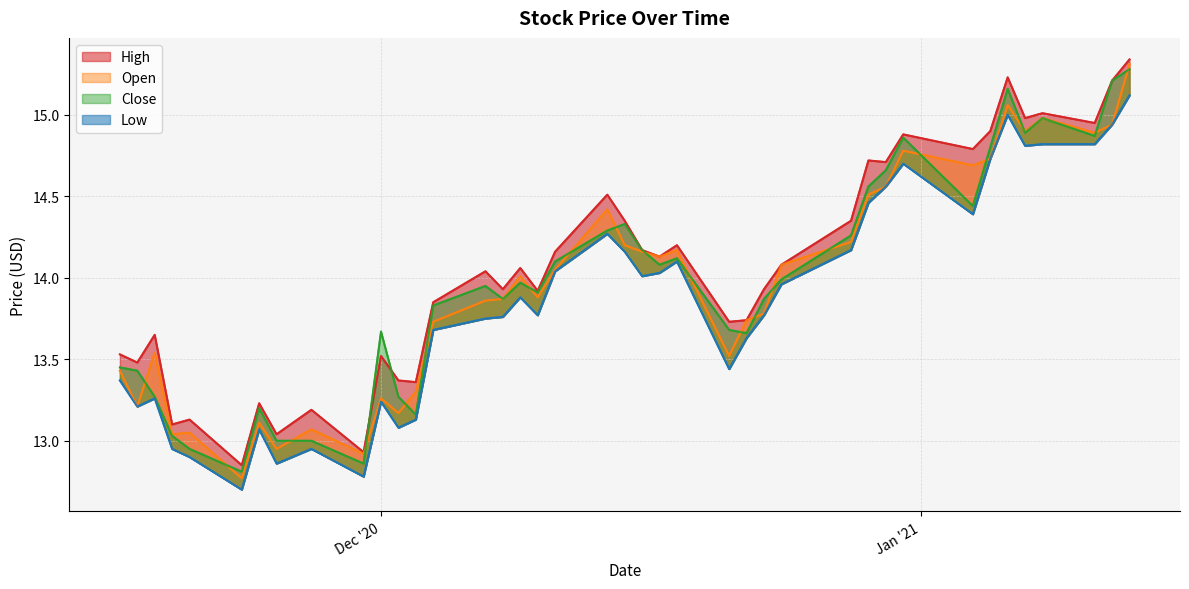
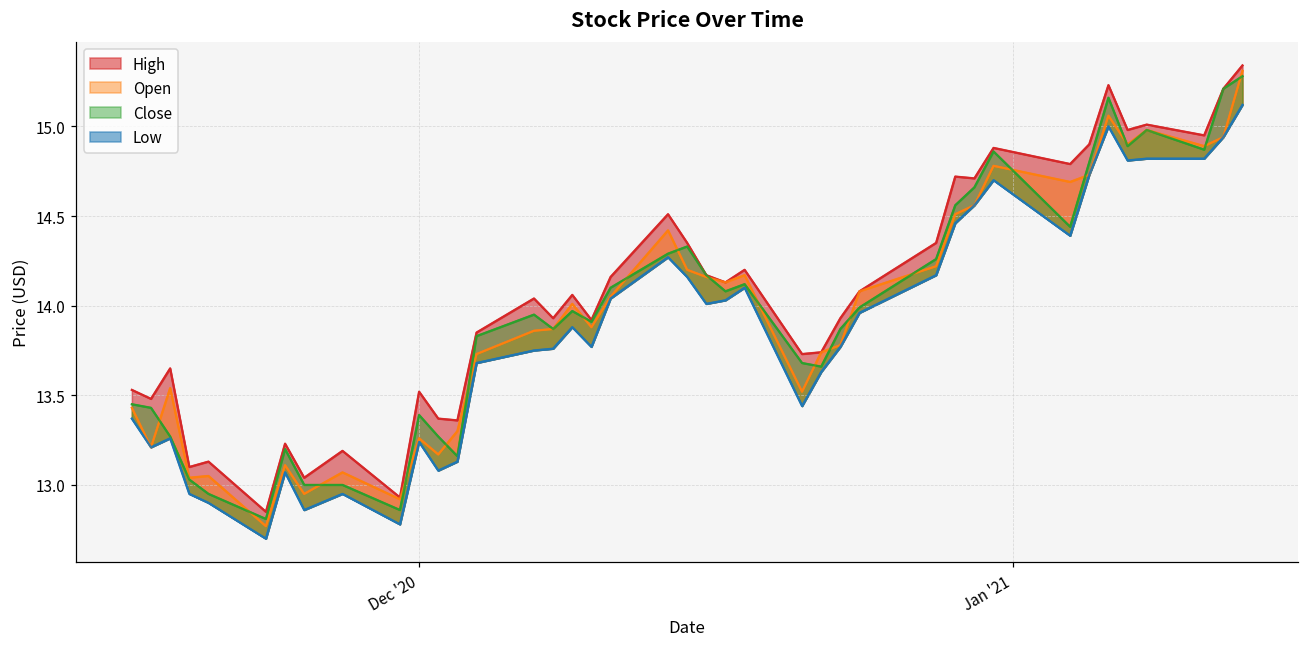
Close, Dec '20: 13.67 -> 13.39
